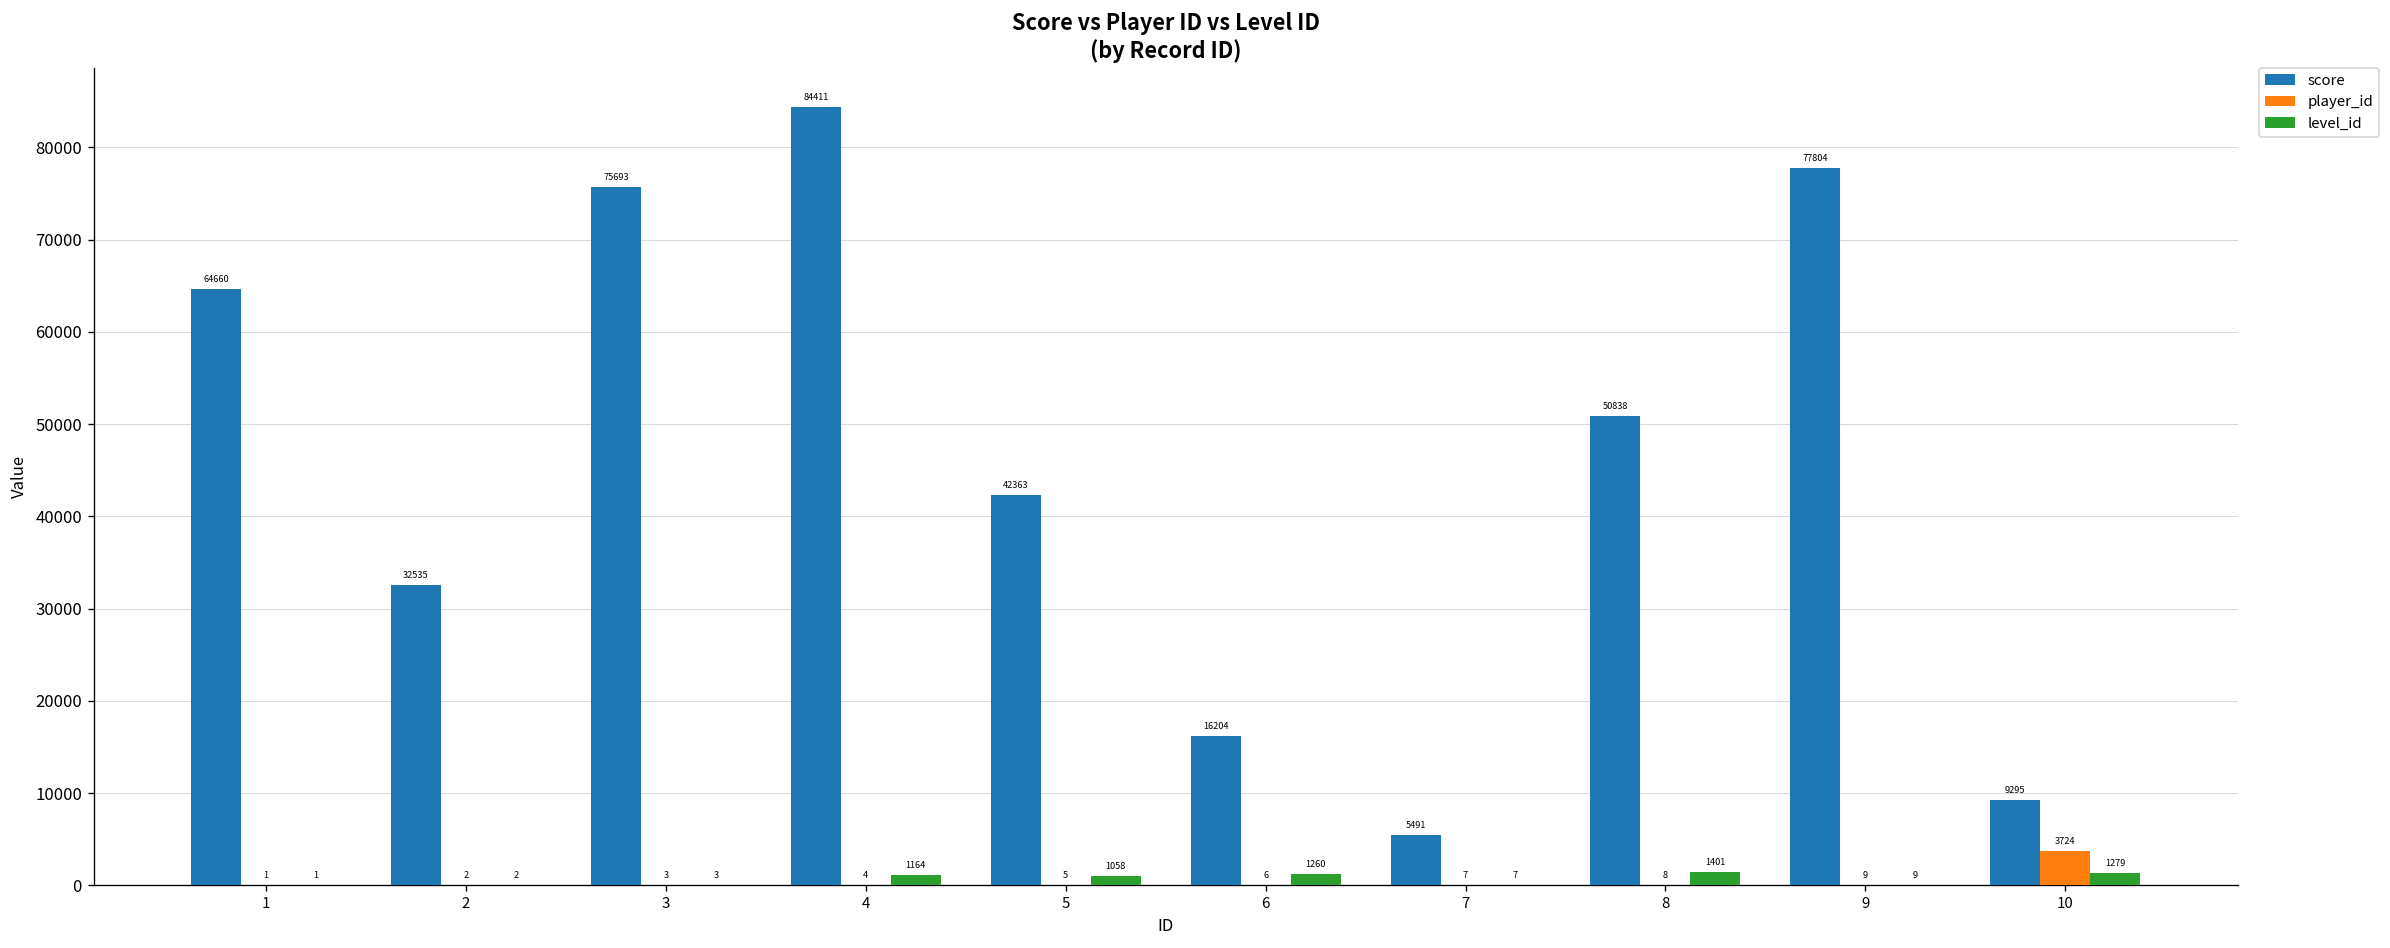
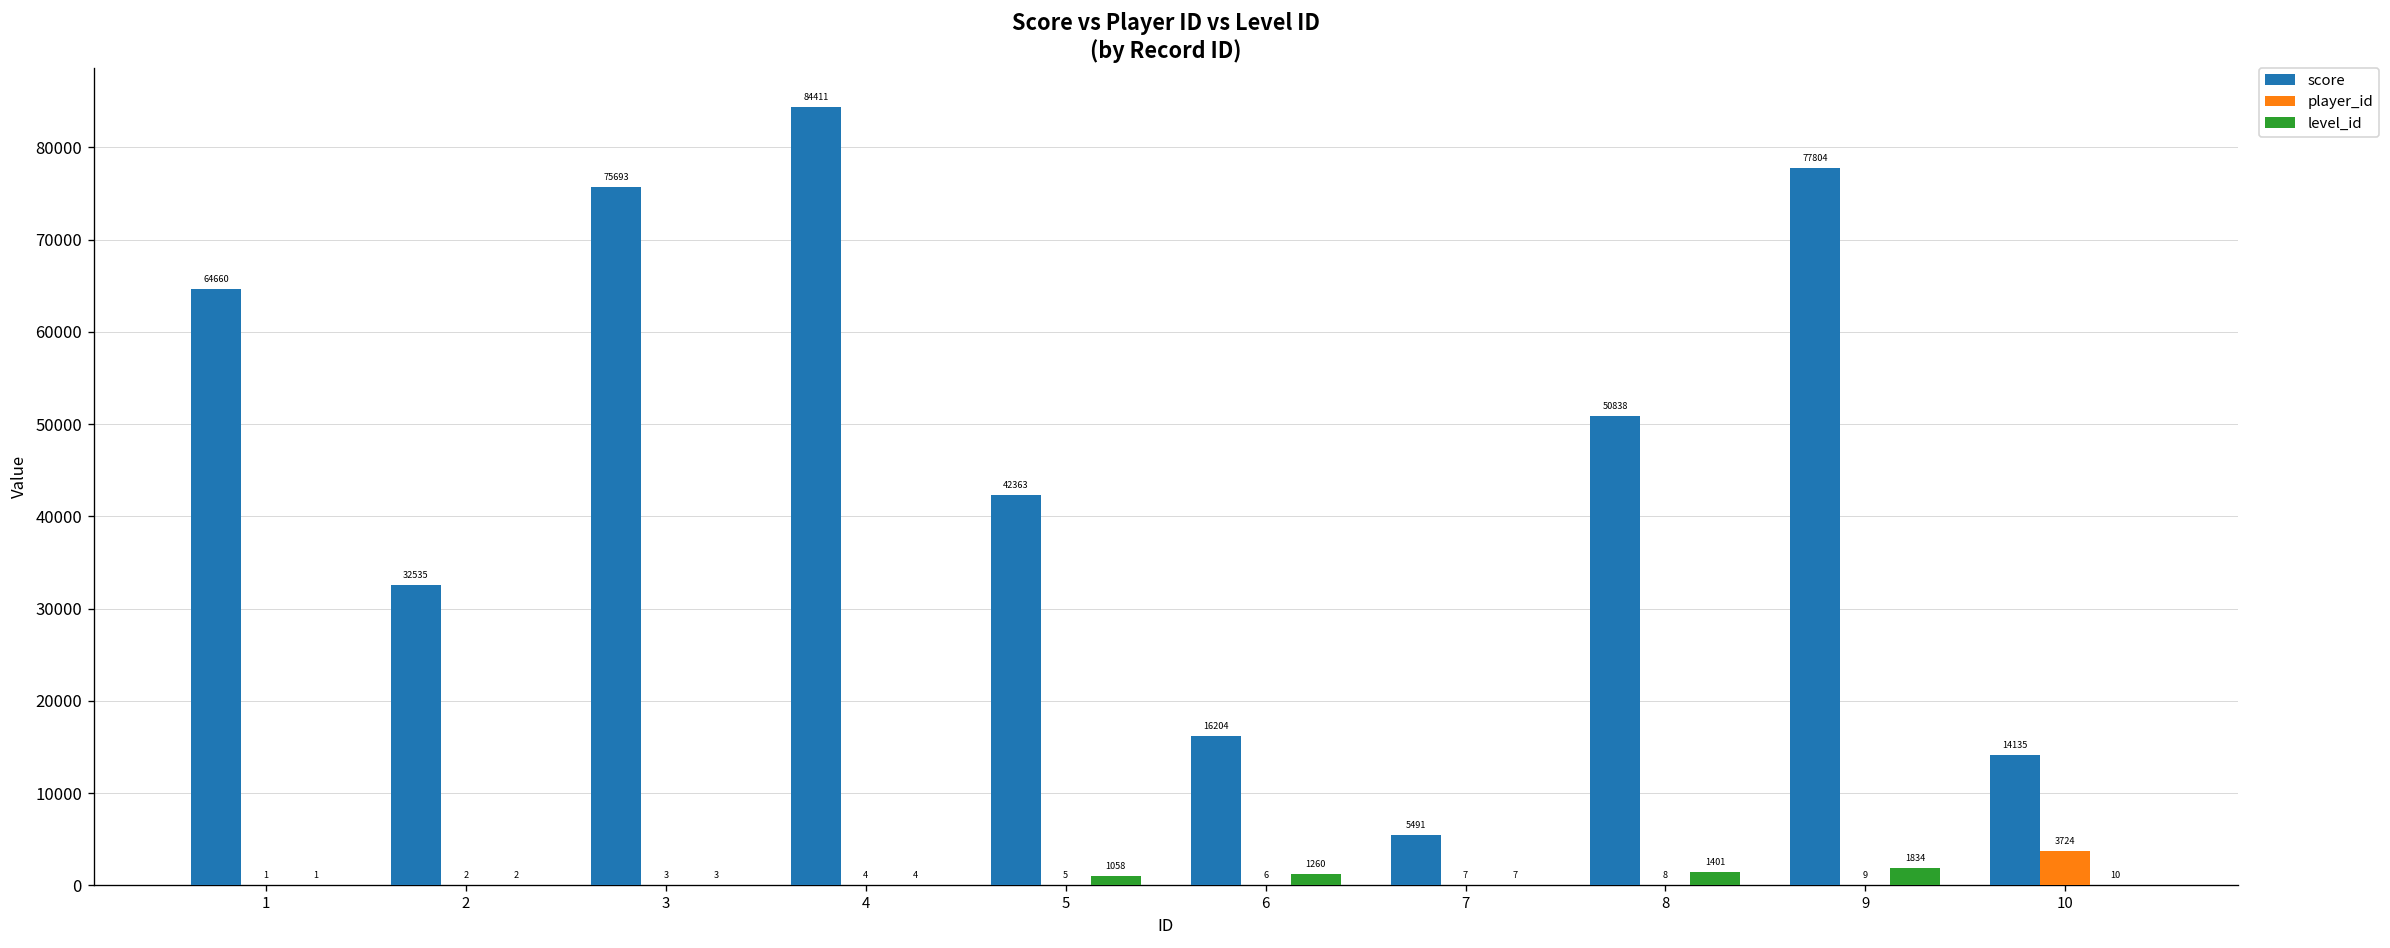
level_id, 4: 1164 -> 4
level_id, 9: 9 -> 1834
score, 10: 9295 -> 14135
level_id, 10: 1279 -> 10
